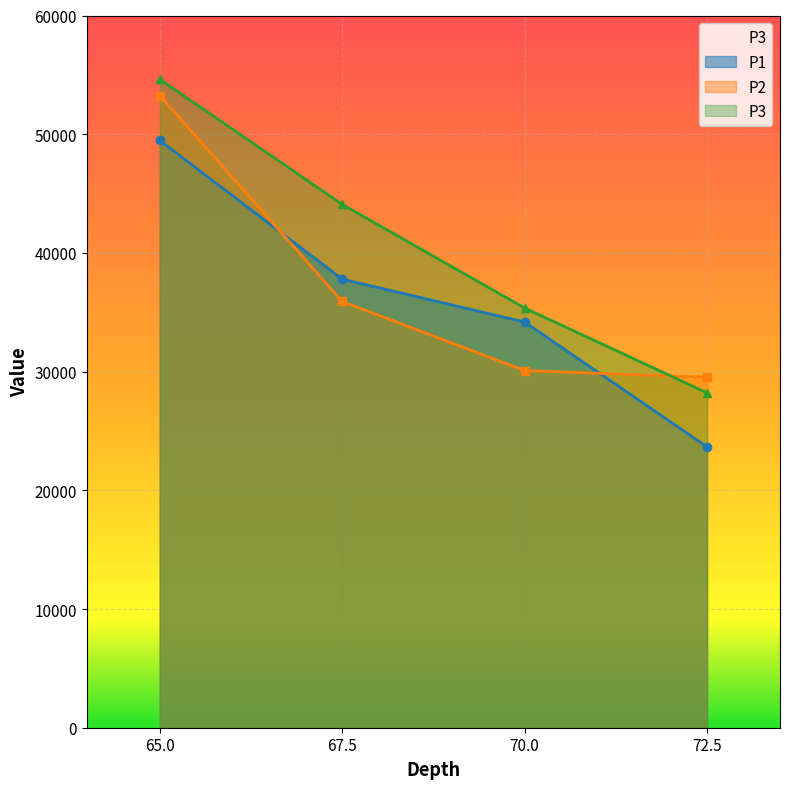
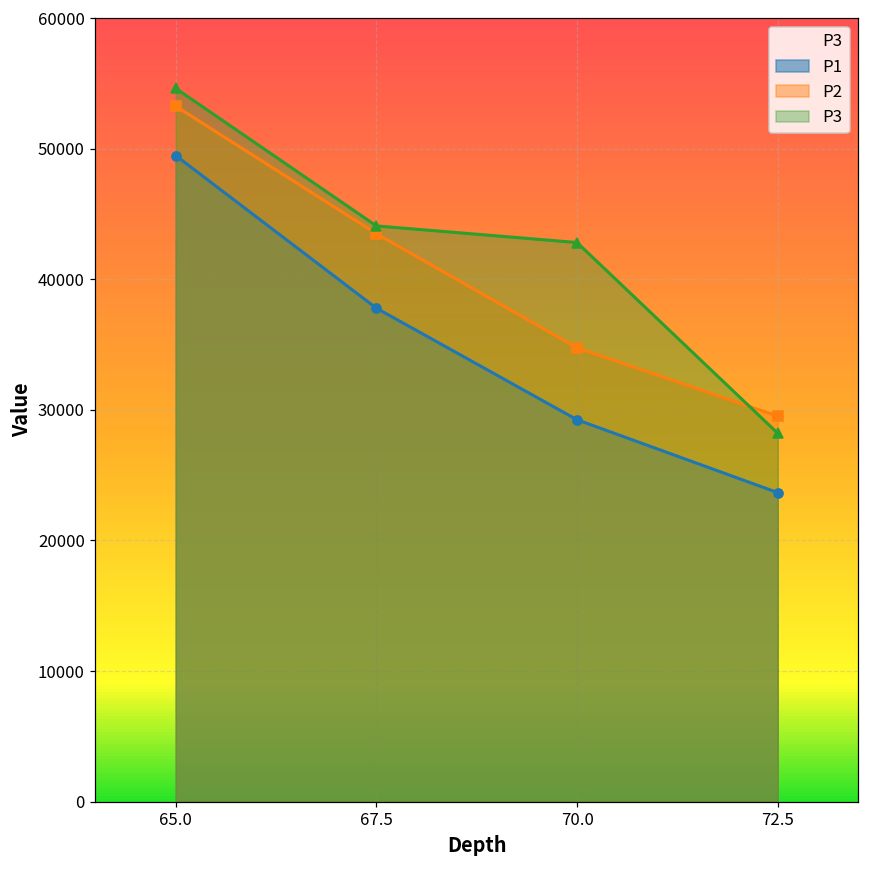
P2, 67.5: 35900 -> 43500
P3, 70.0: 35400 -> 42800
P1, 70.0: 34200 -> 29200
P2, 70.0: 30100 -> 34800
